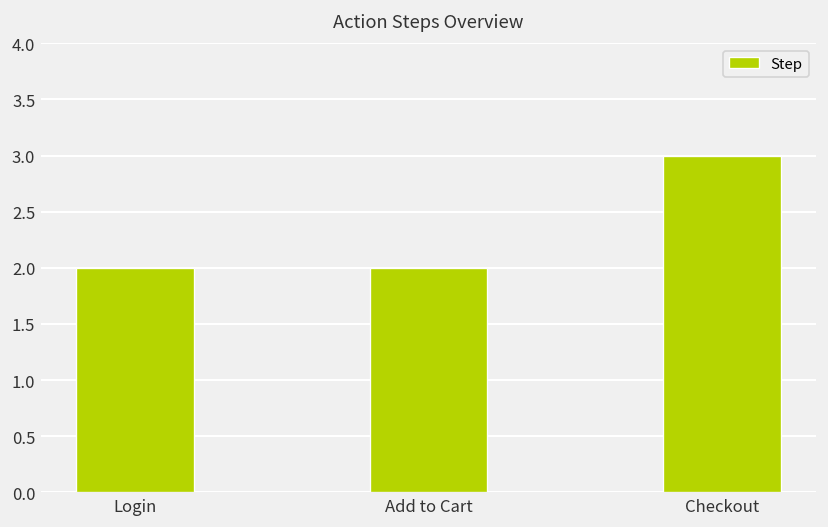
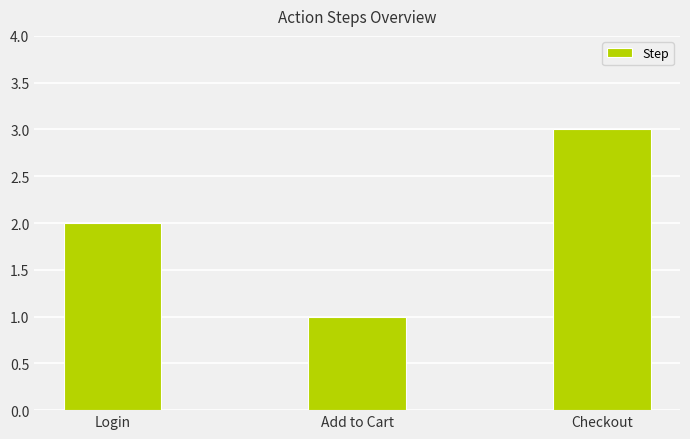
Add to Cart: 2 -> 1
